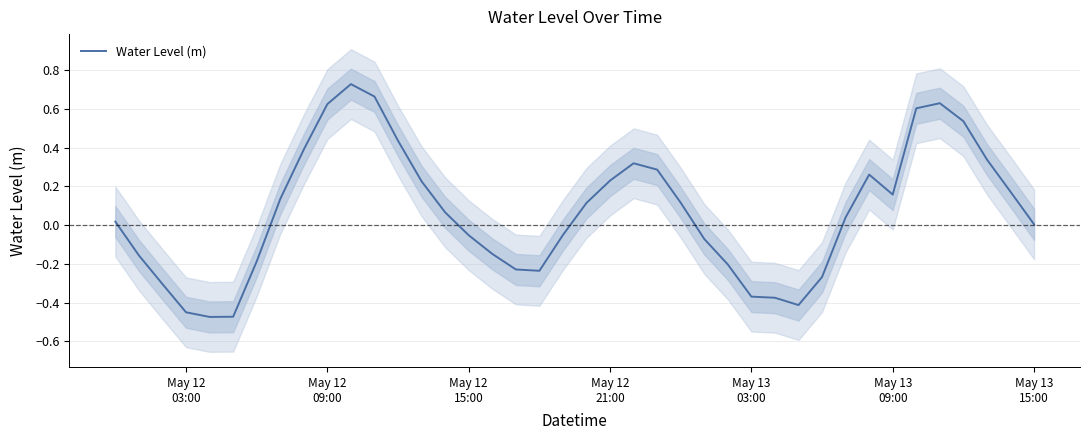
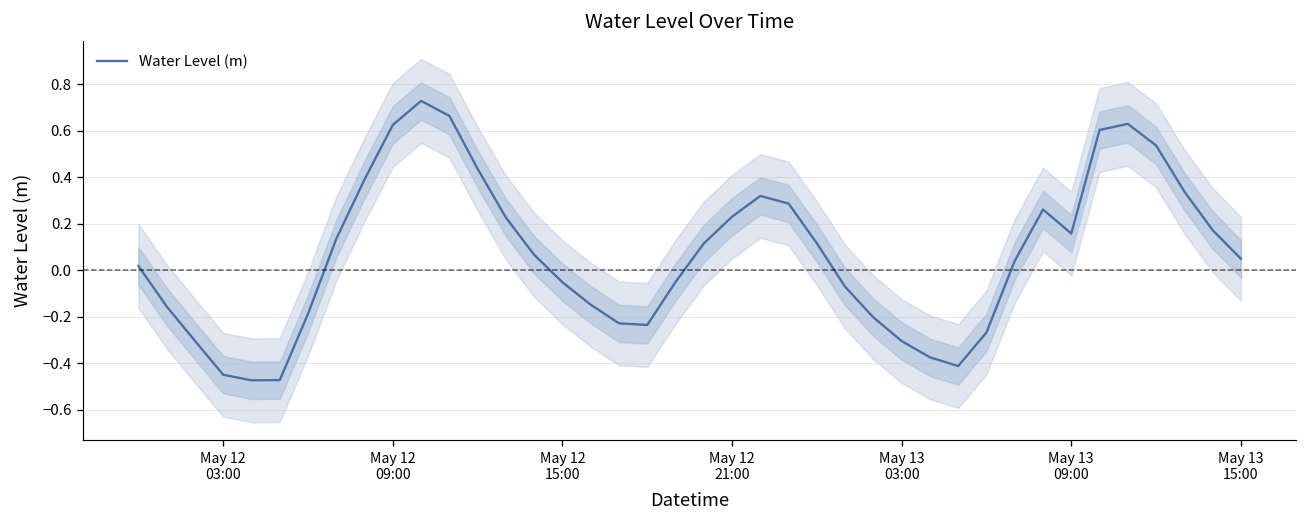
Water Level (m), May 13 03:00: -0.37 -> -0.31
Water Level (m), May 13 15:00: 0.00 -> 0.05
